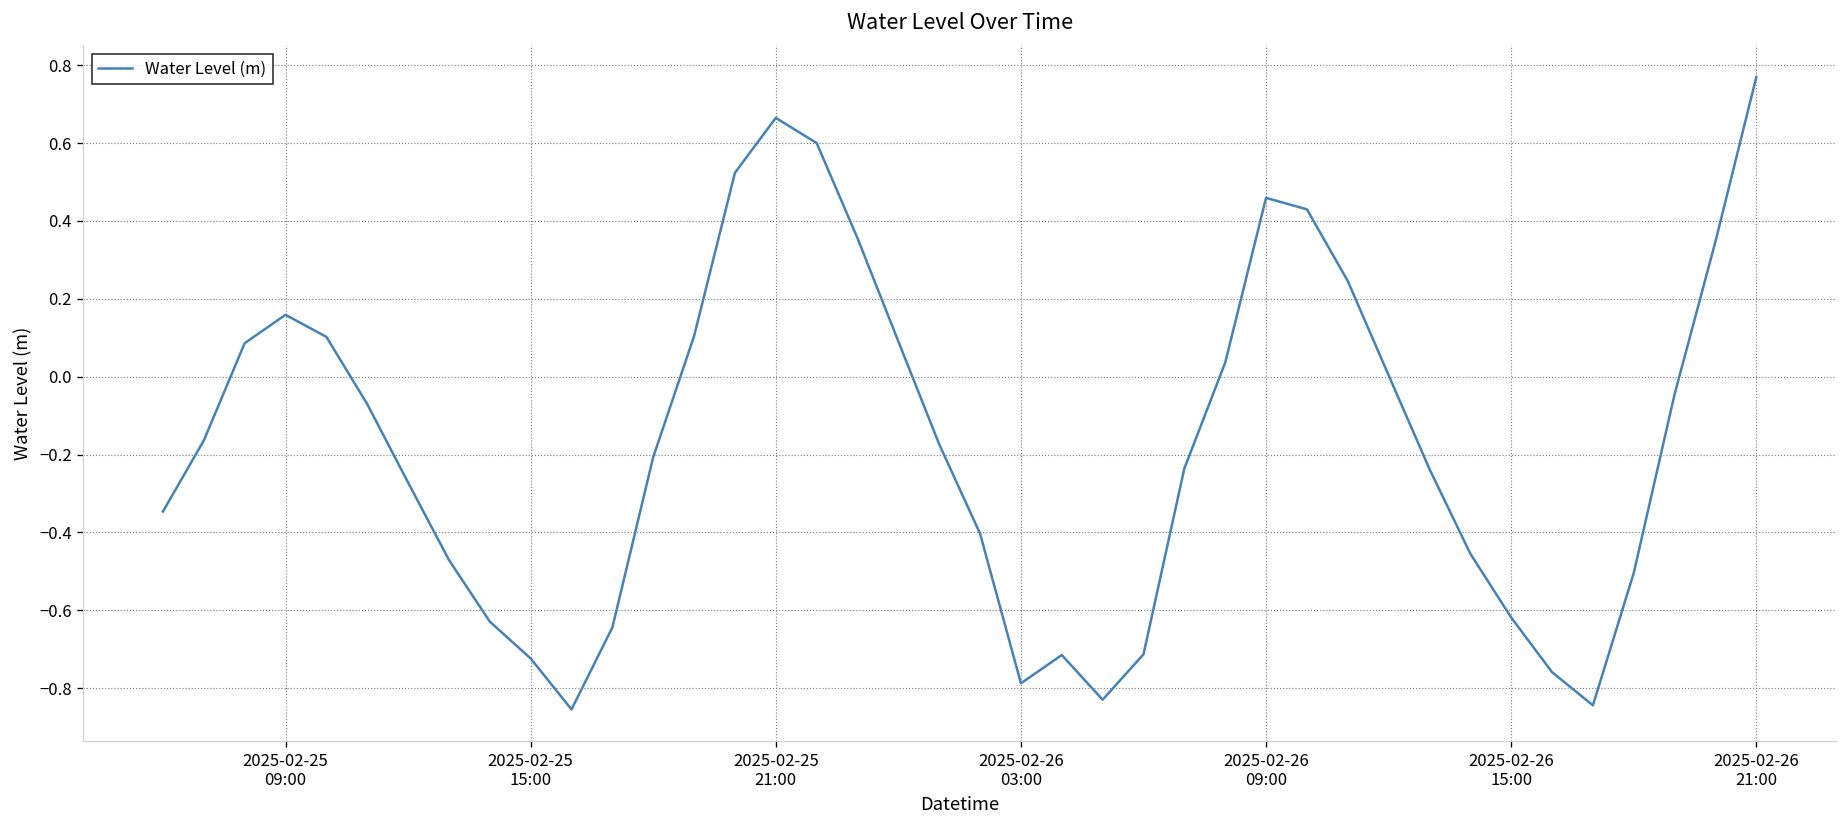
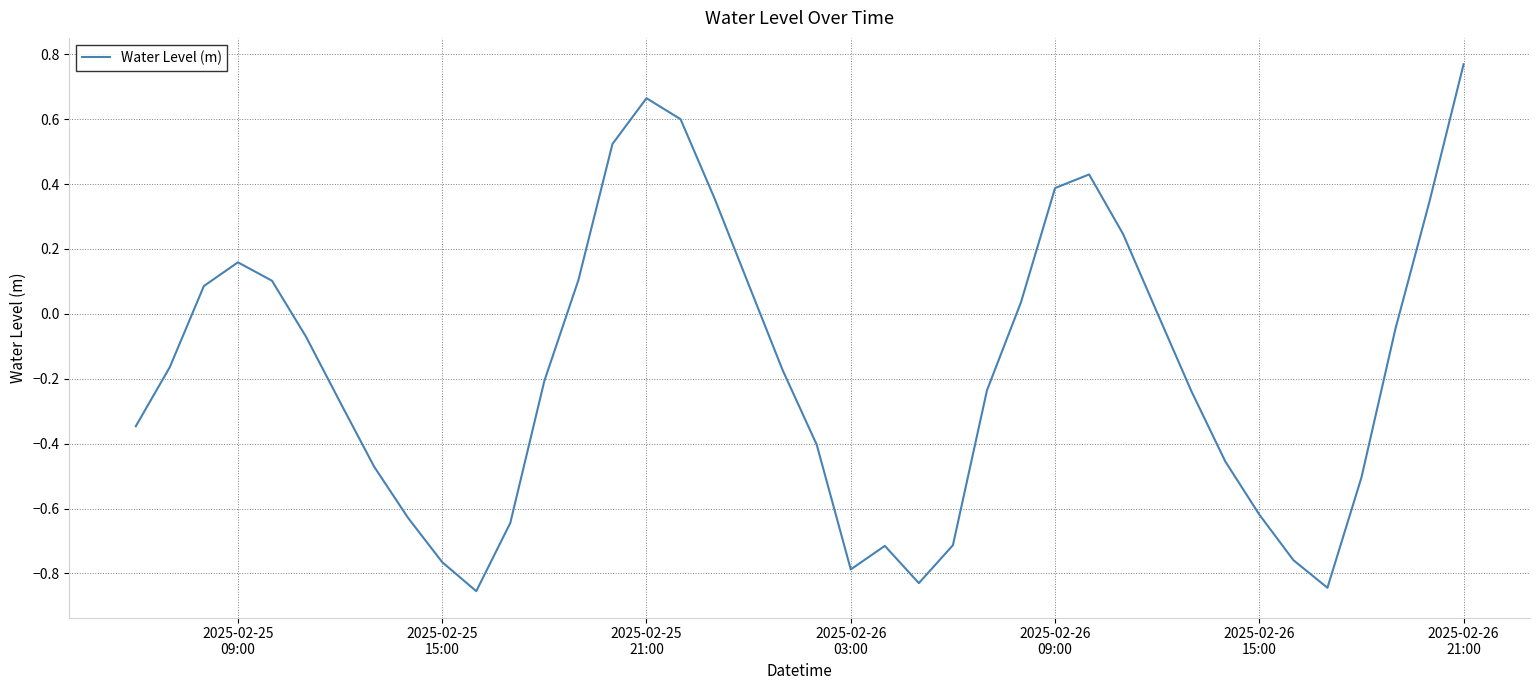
2025-02-25 15:00: -0.72 -> -0.77
2025-02-26 09:00: 0.46 -> 0.39
